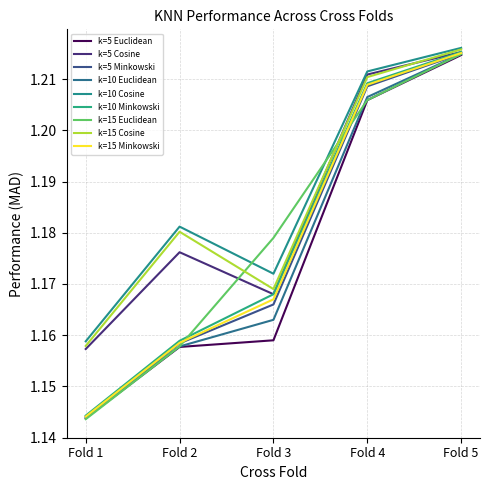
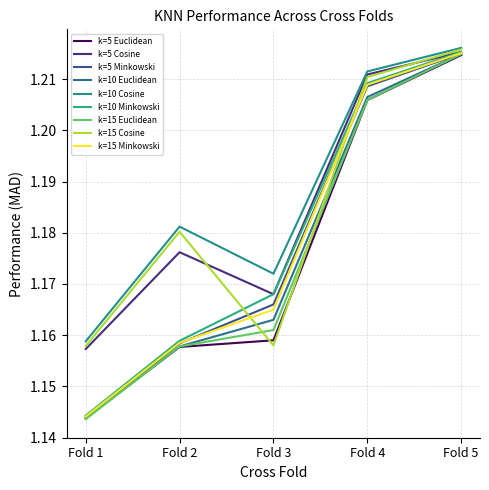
k=15 Euclidean, Fold 3: 1.179 -> 1.161
k=15 Cosine, Fold 3: 1.169 -> 1.158
k=15 Minkowski, Fold 3: 1.167 -> 1.165
